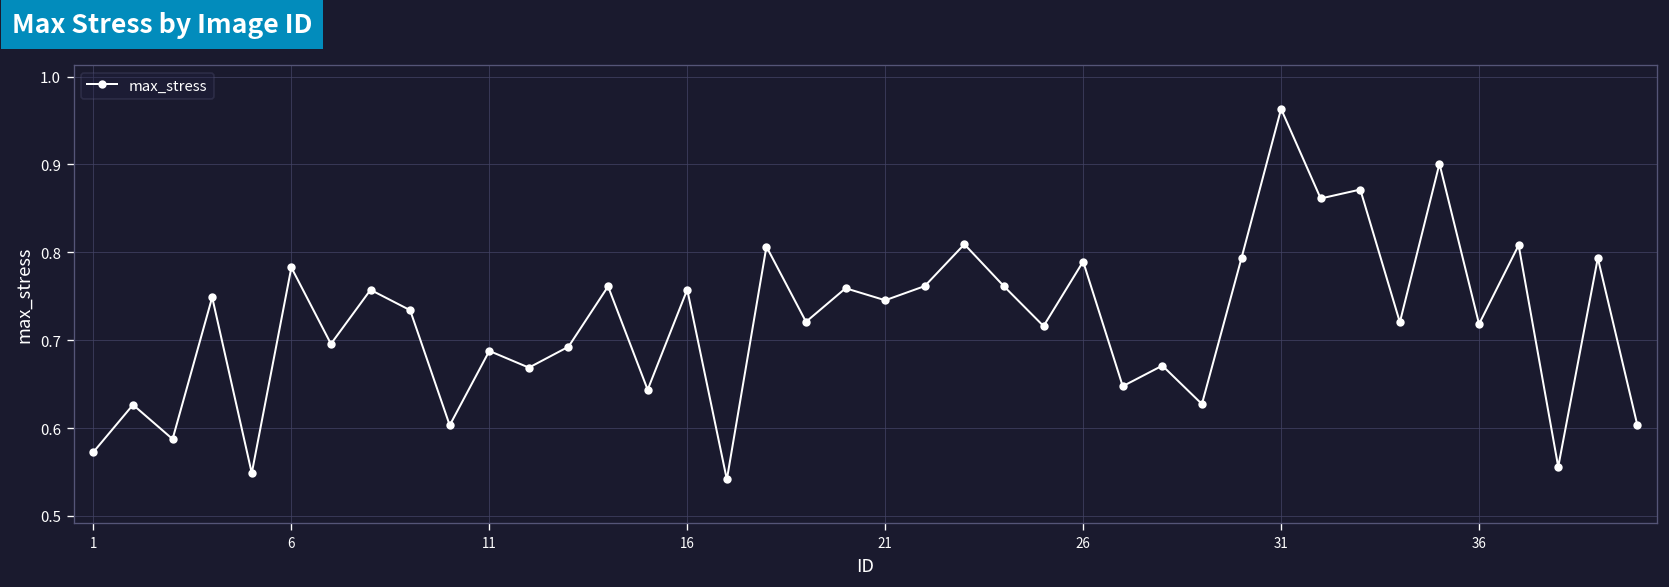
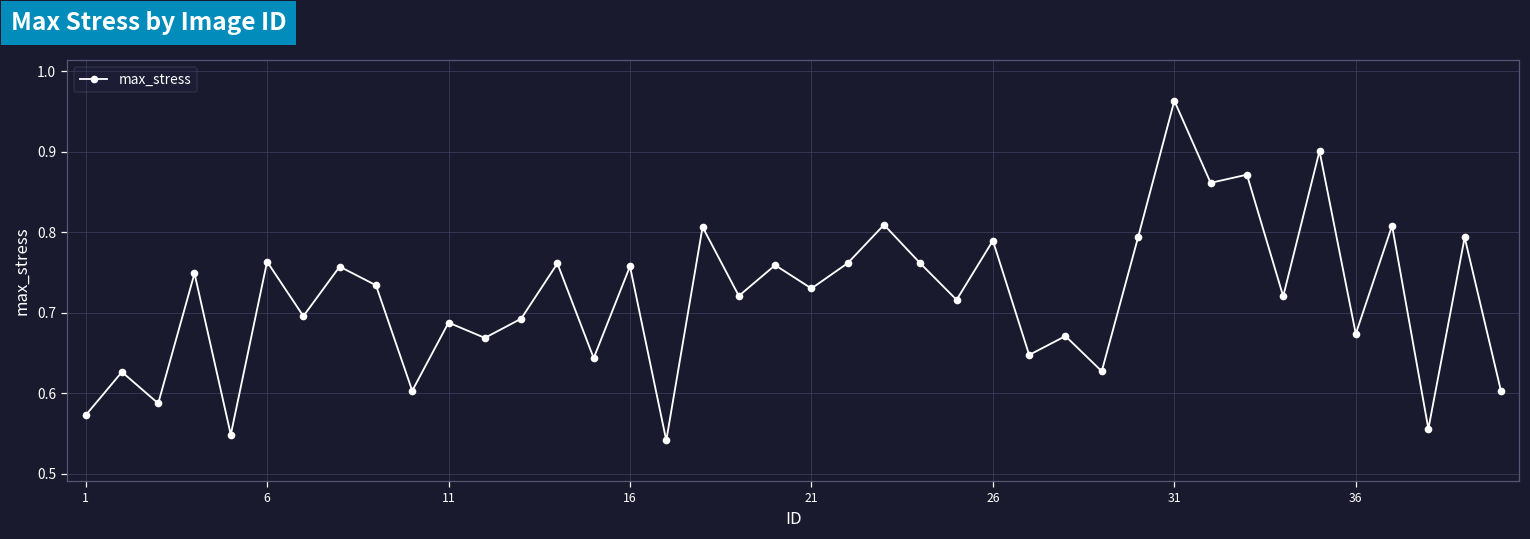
6: 0.78 -> 0.76
21: 0.75 -> 0.73
36: 0.72 -> 0.67
